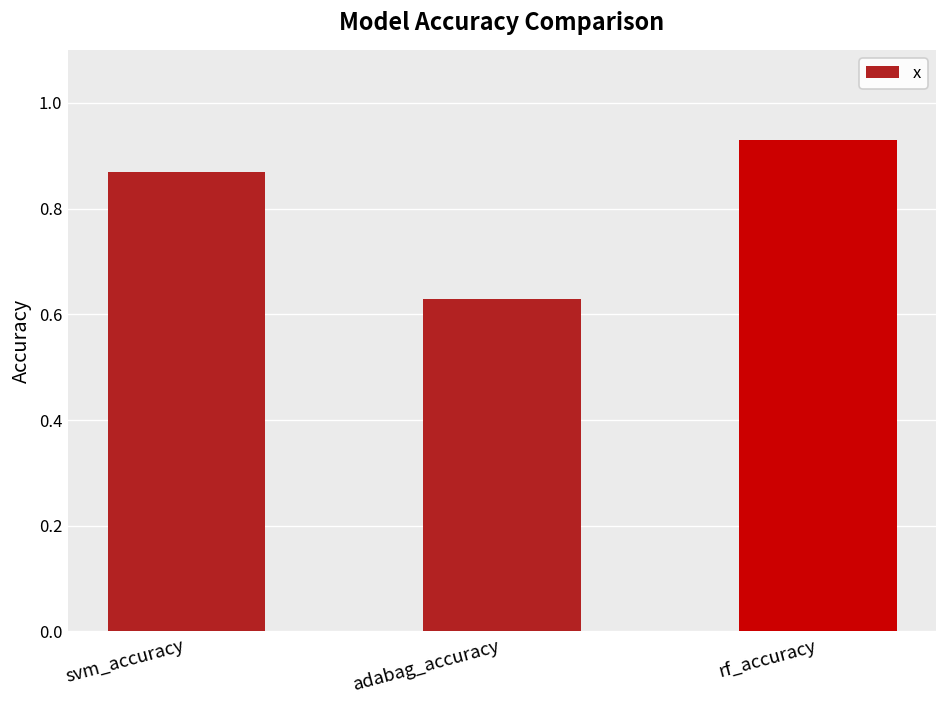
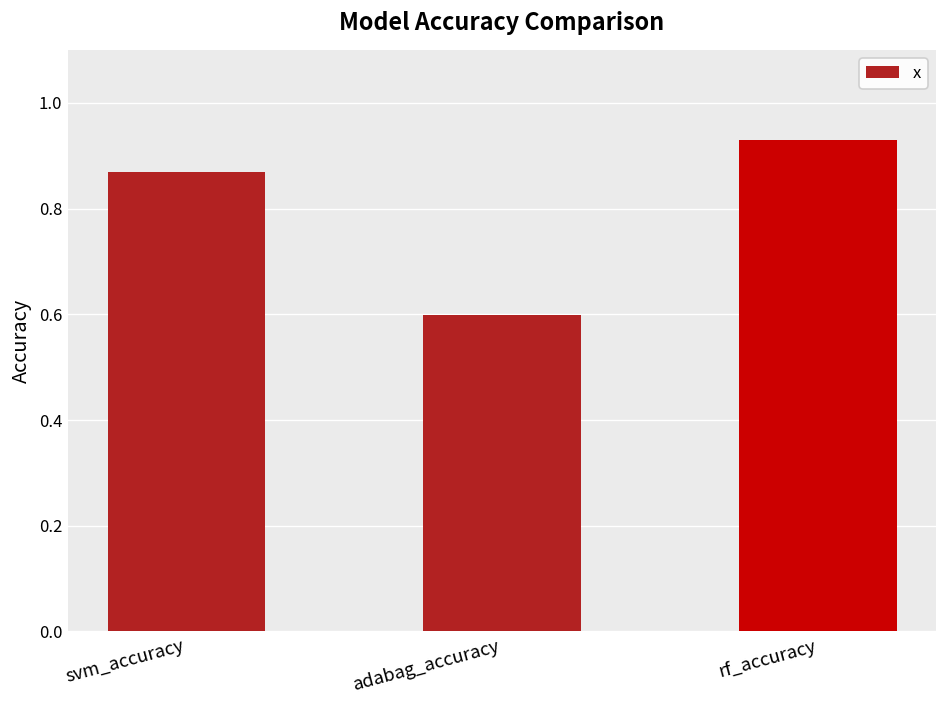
adabag_accuracy: 0.63 -> 0.60
